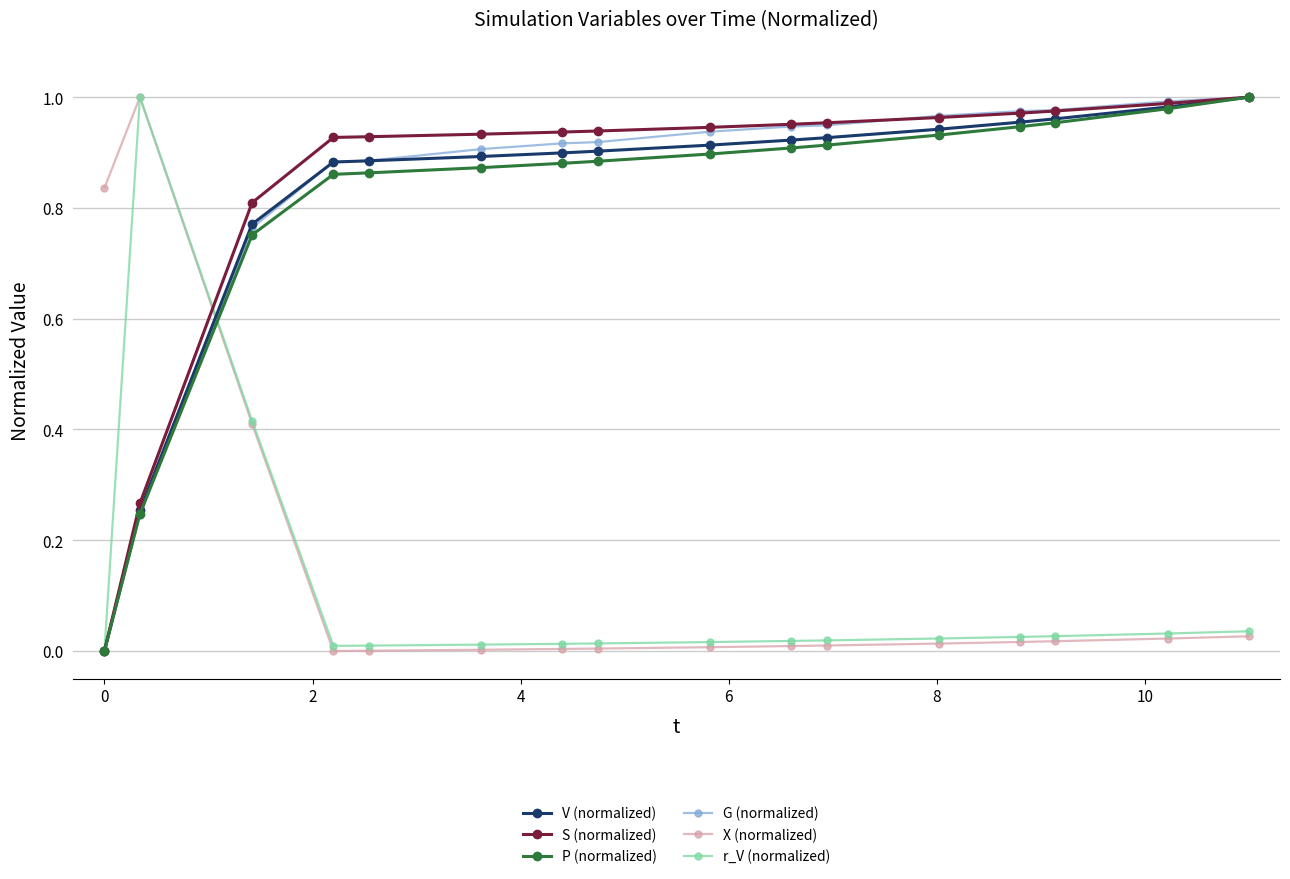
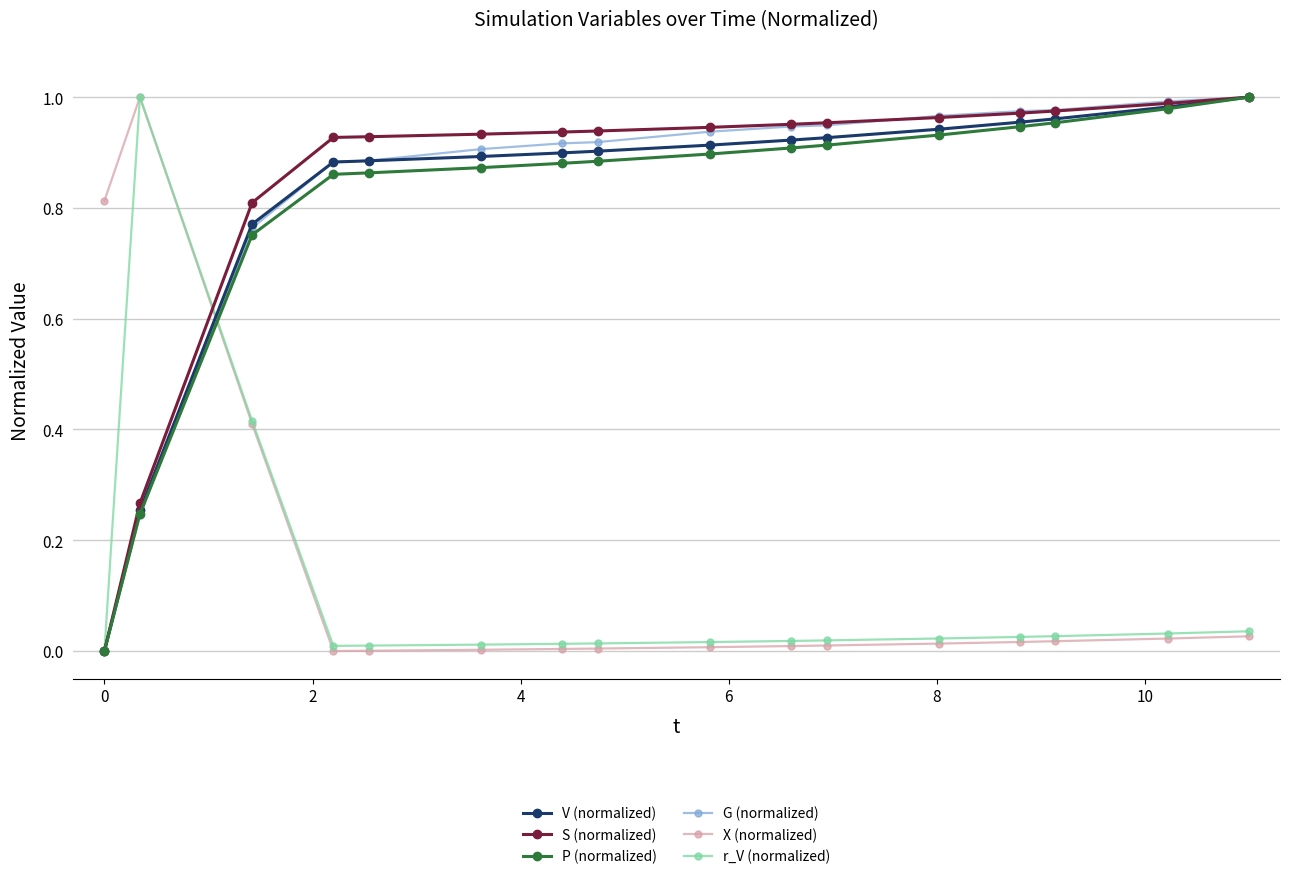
X (normalized), 0: 0.84 -> 0.81
